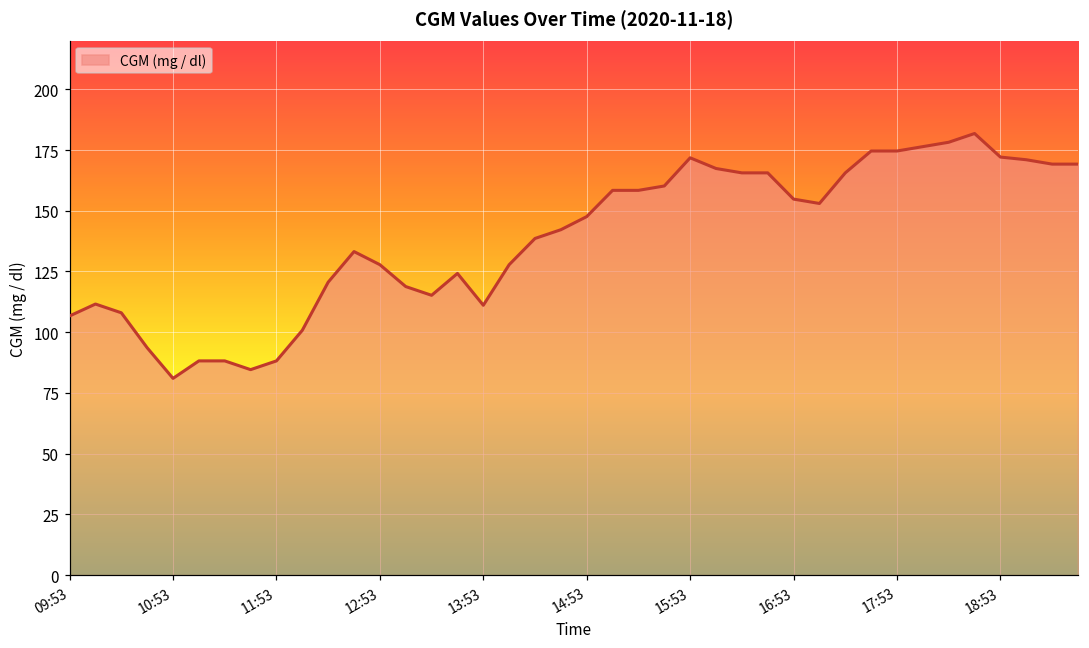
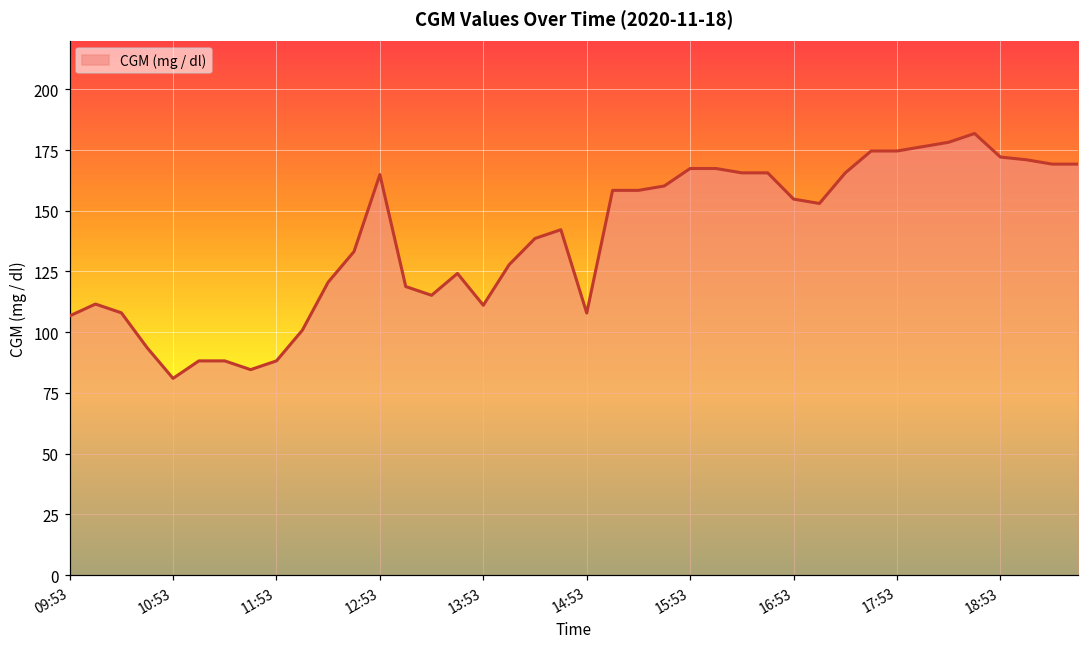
12:53: 128 -> 165
14:53: 148 -> 108
15:53: 172 -> 167
